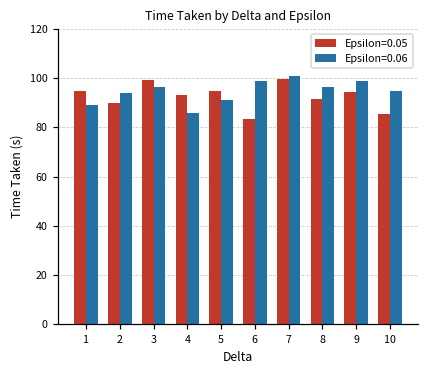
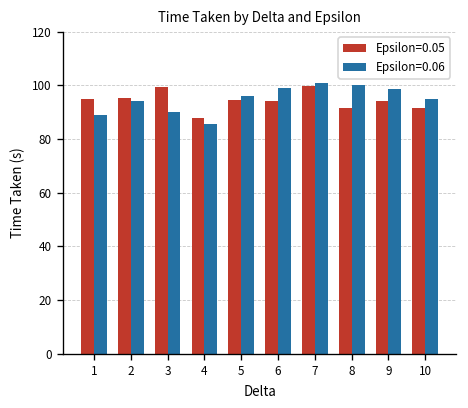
Epsilon=0.05, 2: 90 -> 95
Epsilon=0.06, 3: 96 -> 90
Epsilon=0.05, 4: 93 -> 88
Epsilon=0.06, 5: 91 -> 96
Epsilon=0.05, 6: 84 -> 94
Epsilon=0.06, 8: 96 -> 100
Epsilon=0.05, 10: 85 -> 92
